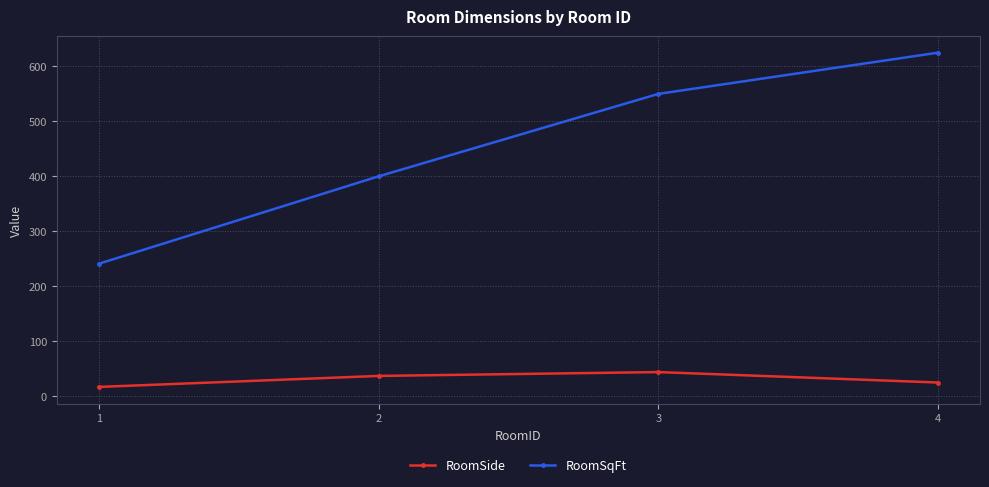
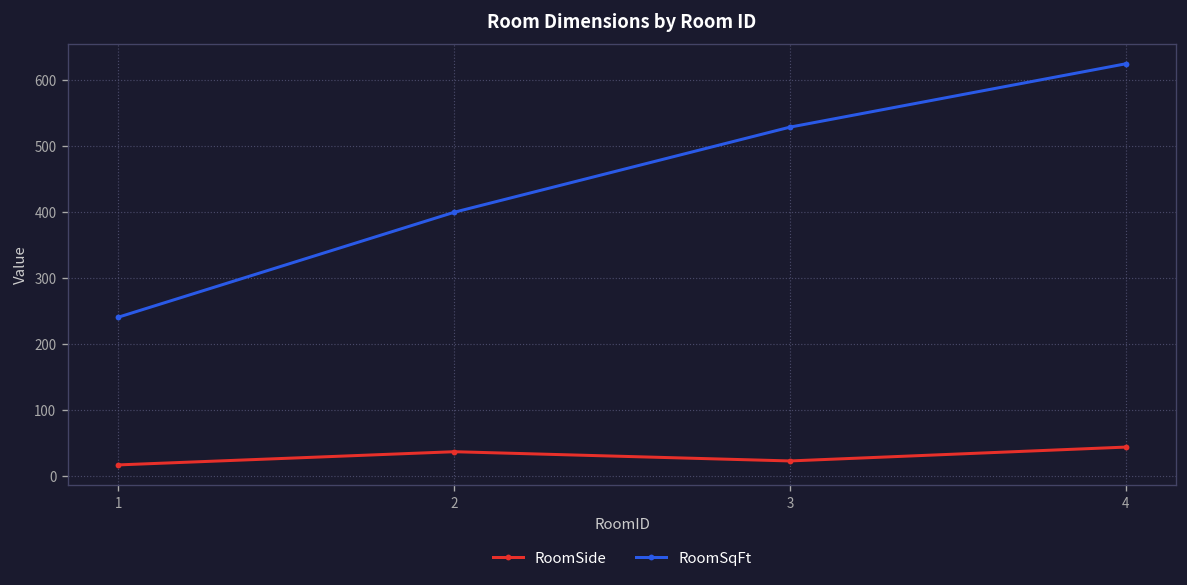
RoomSide, 3: 40 -> 20
RoomSqFt, 3: 550 -> 530
RoomSide, 4: 30 -> 40
